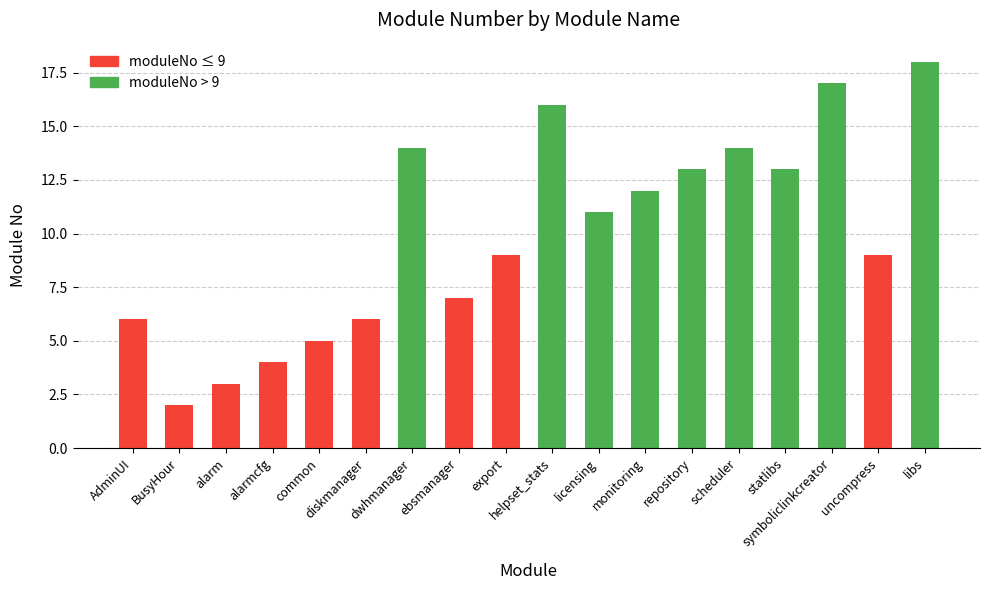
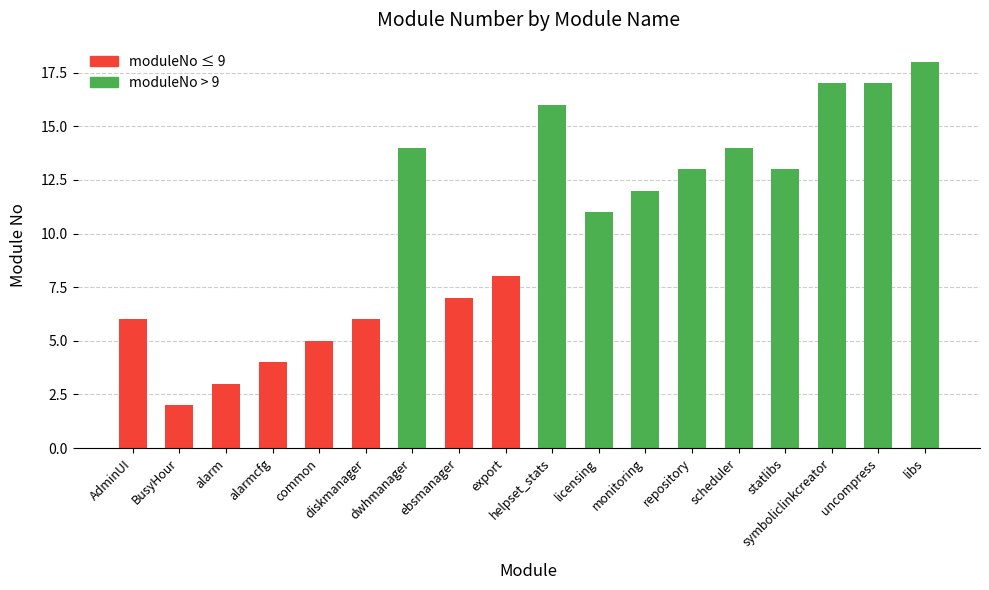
export: 9 -> 8
uncompress: 9 -> 17
